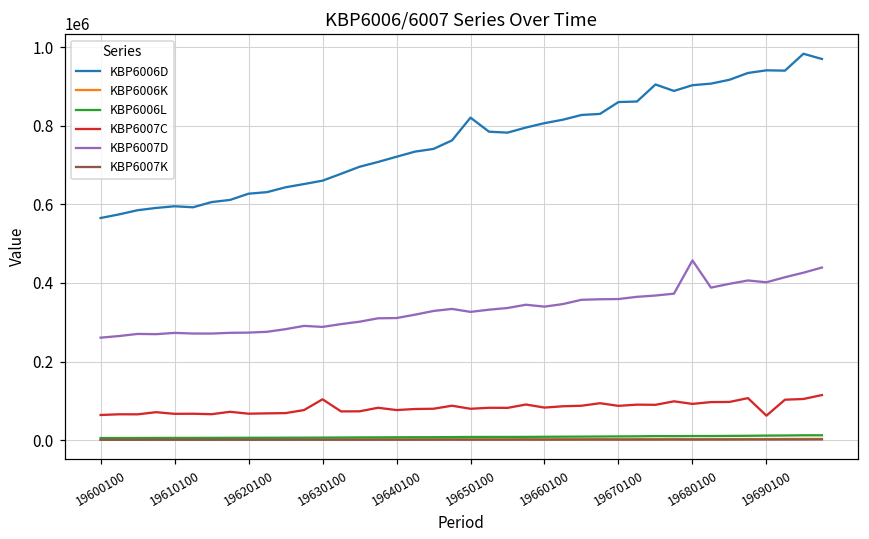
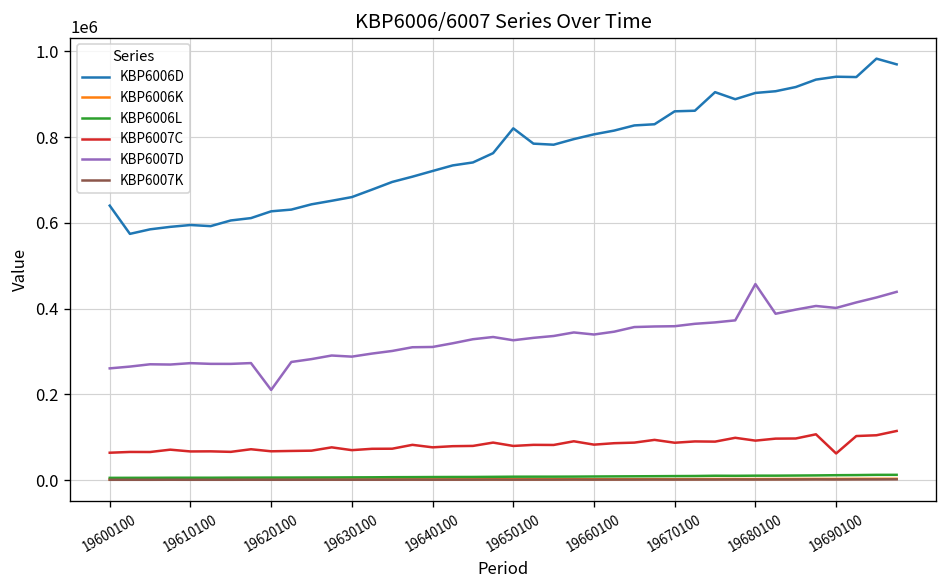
KBP6006D, 19600100: 570000 -> 640000
KBP6007D, 19620100: 270000 -> 210000
KBP6007C, 19630100: 100000 -> 70000
